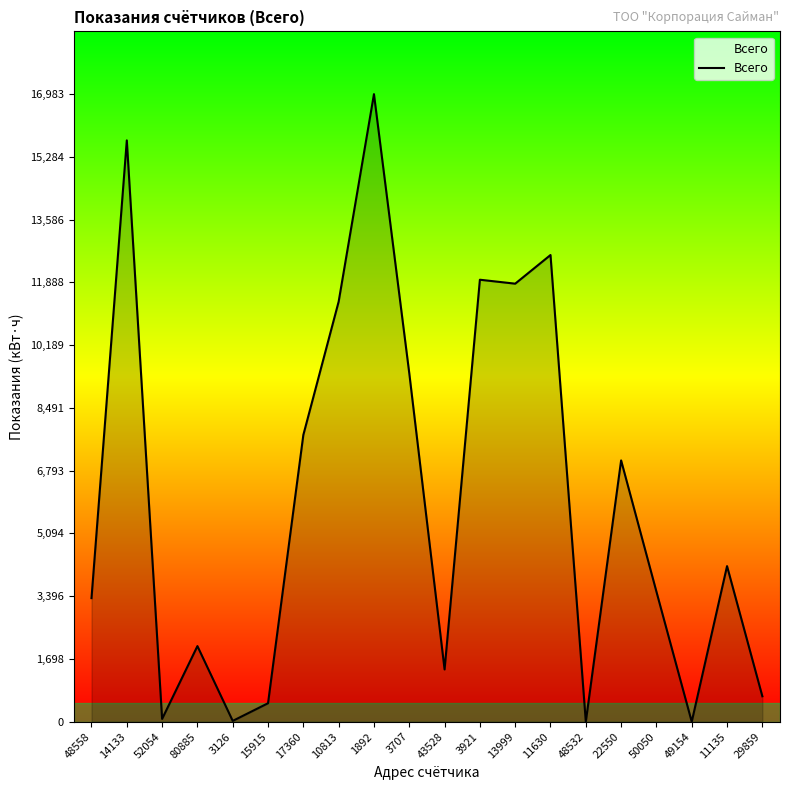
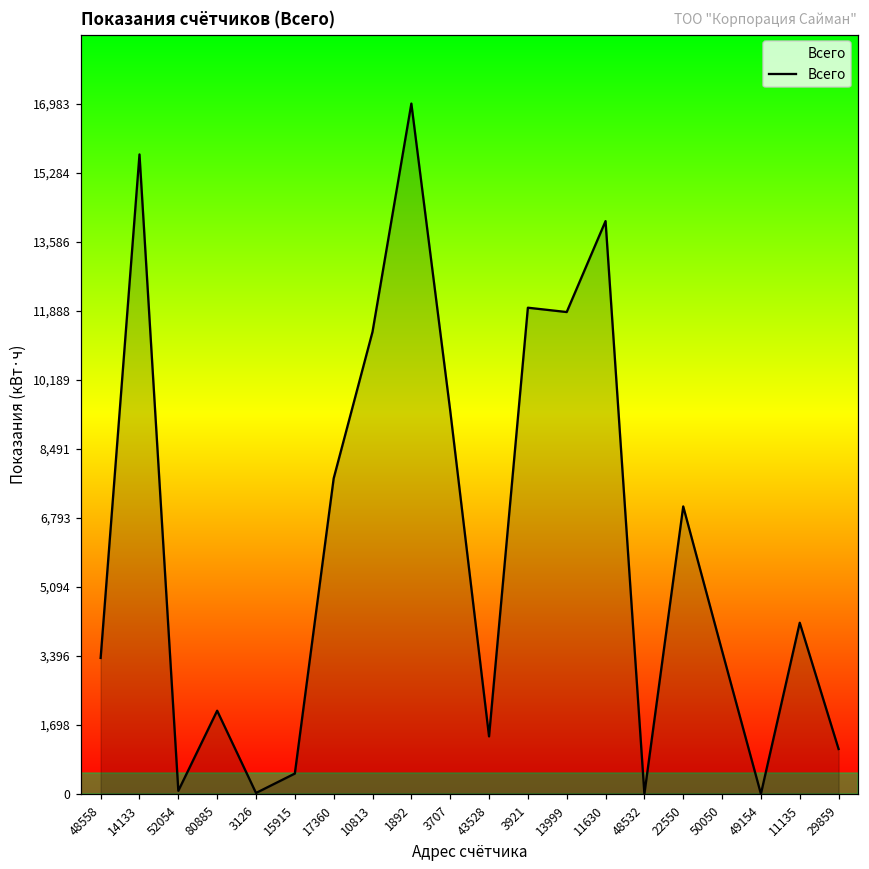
11630: 12,600 -> 14,100
29859: 700 -> 1,100
